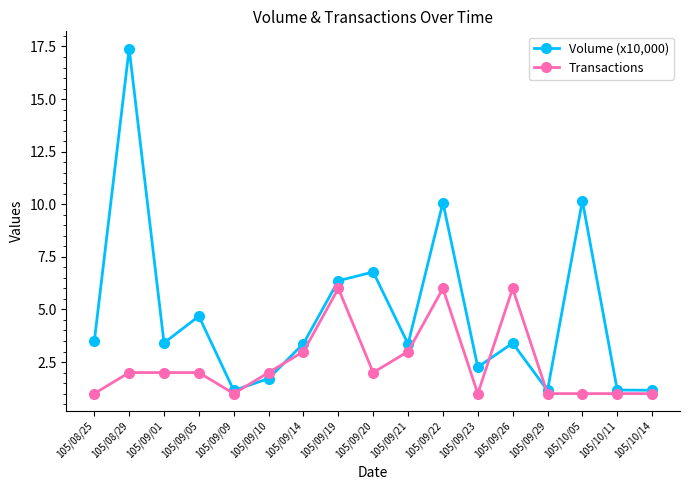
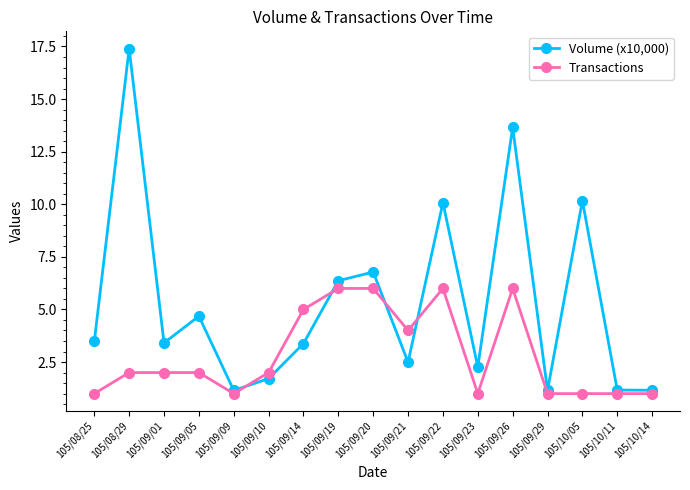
Transactions, 105/09/14: 3 -> 5
Transactions, 105/09/20: 2 -> 6
Volume (x10,000), 105/09/21: 3.4 -> 2.5
Transactions, 105/09/21: 3 -> 4
Volume (x10,000), 105/09/26: 3.4 -> 13.7
